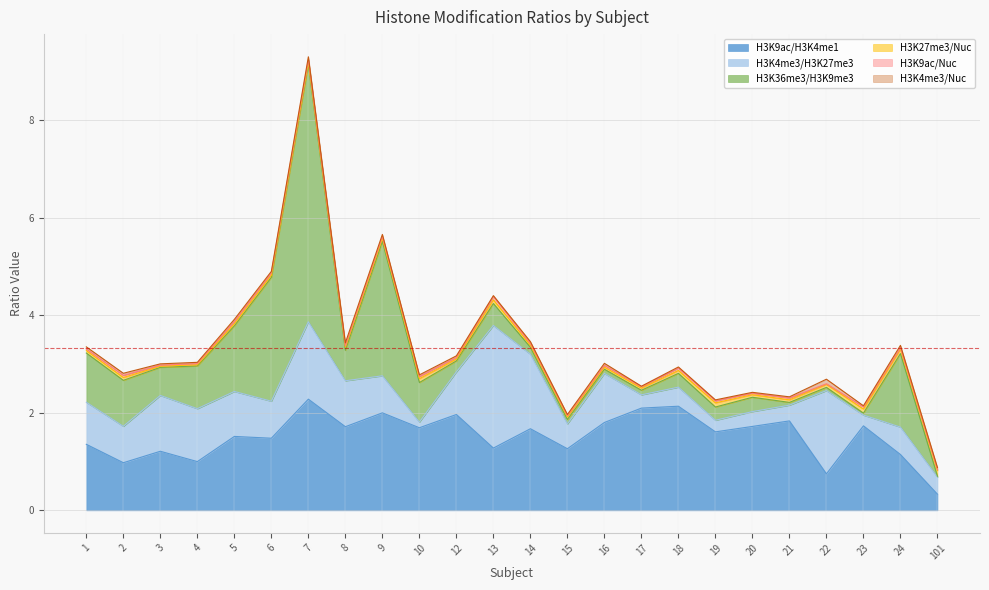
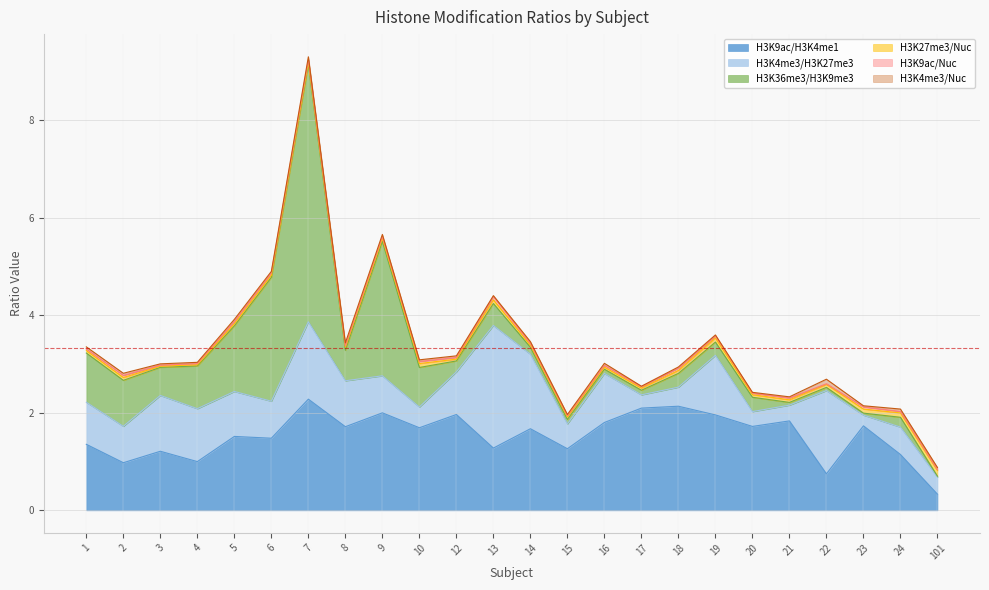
H3K4me3/H3K27me3, 10: 0.1 -> 0.4
H3K9ac/H3K4me1, 19: 1.6 -> 2.0
H3K4me3/H3K27me3, 19: 0.2 -> 1.2
H3K36me3/H3K9me3, 24: 1.5 -> 0.2
